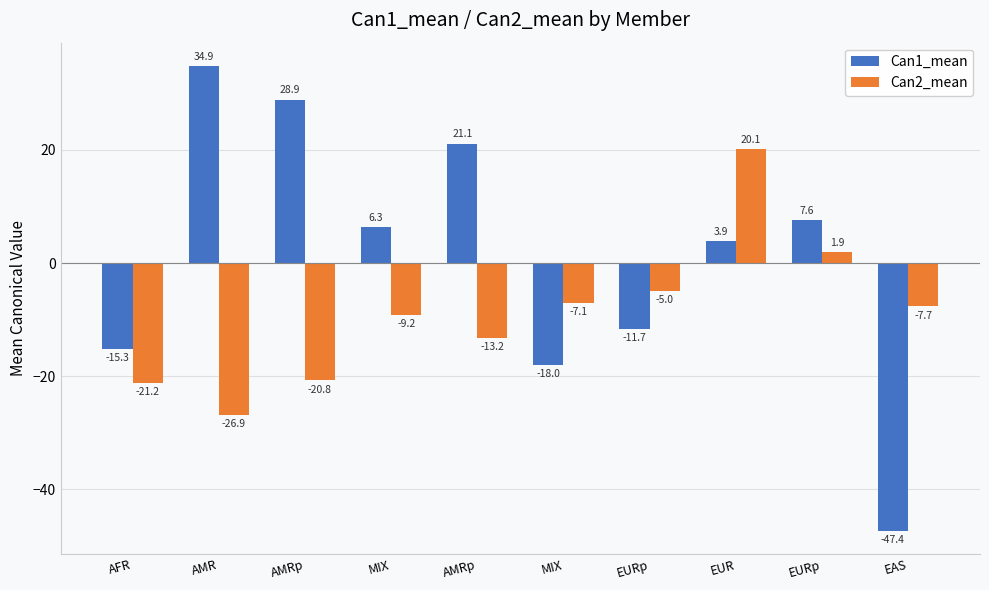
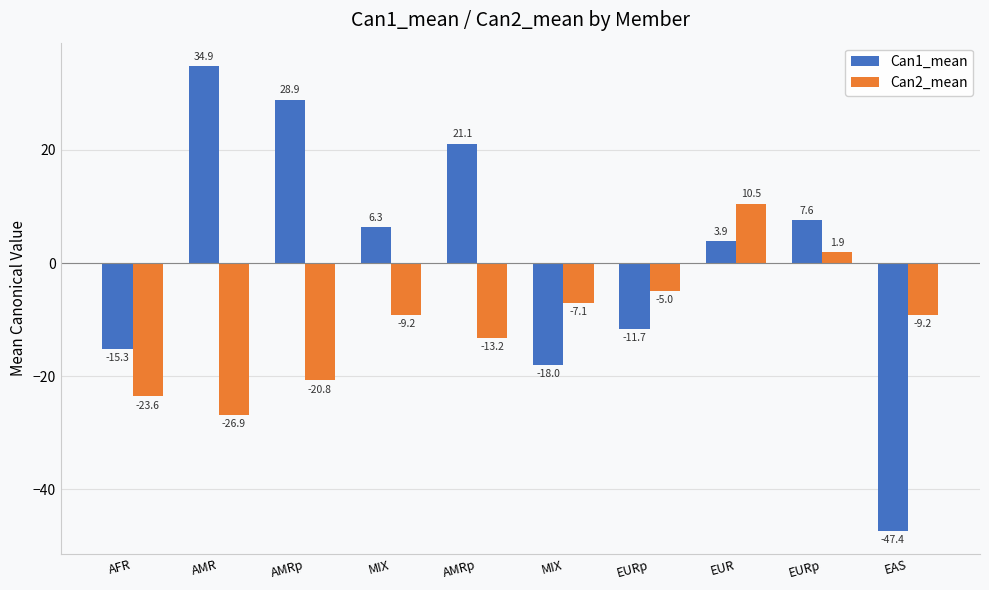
Can2_mean, AFR: -21.2 -> -23.6
Can2_mean, EUR: 20.1 -> 10.5
Can2_mean, EAS: -7.7 -> -9.2
